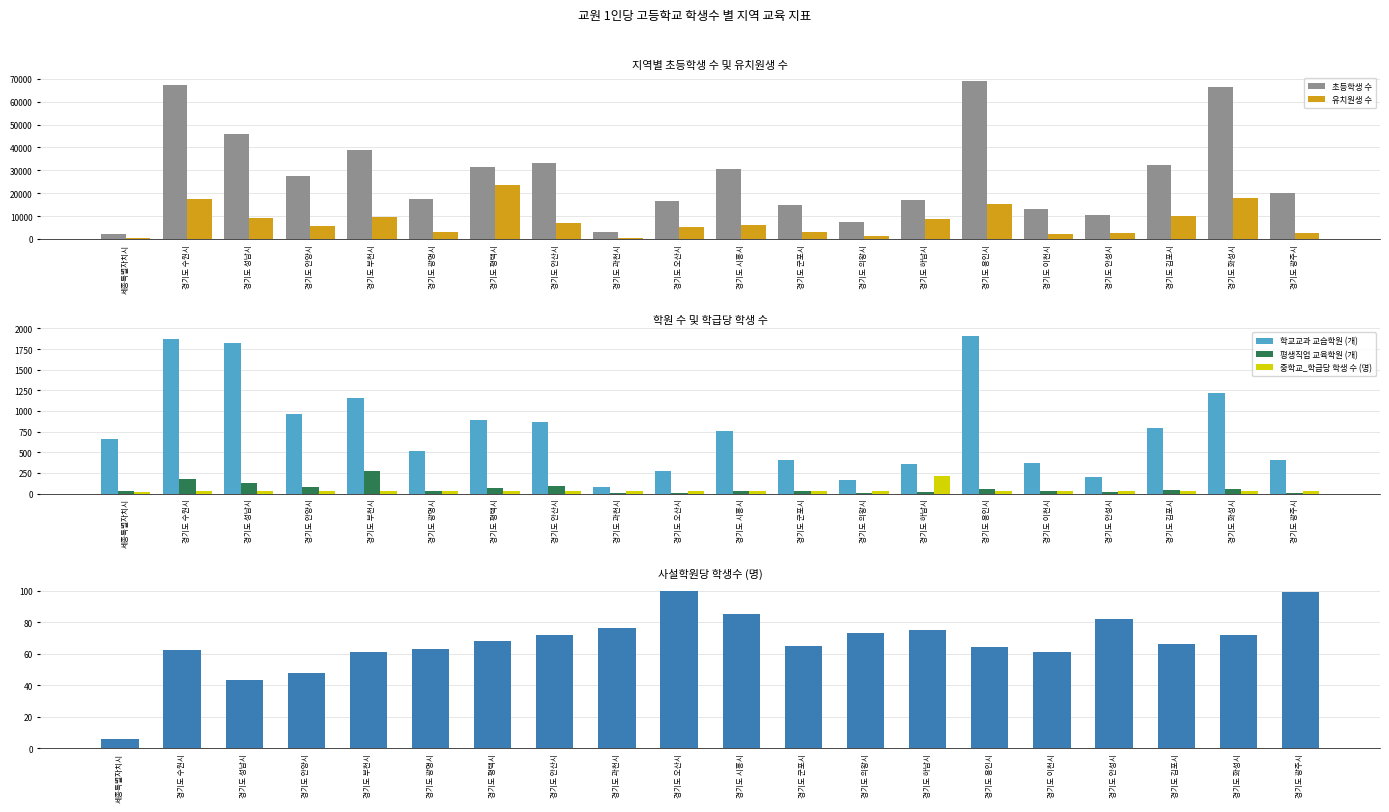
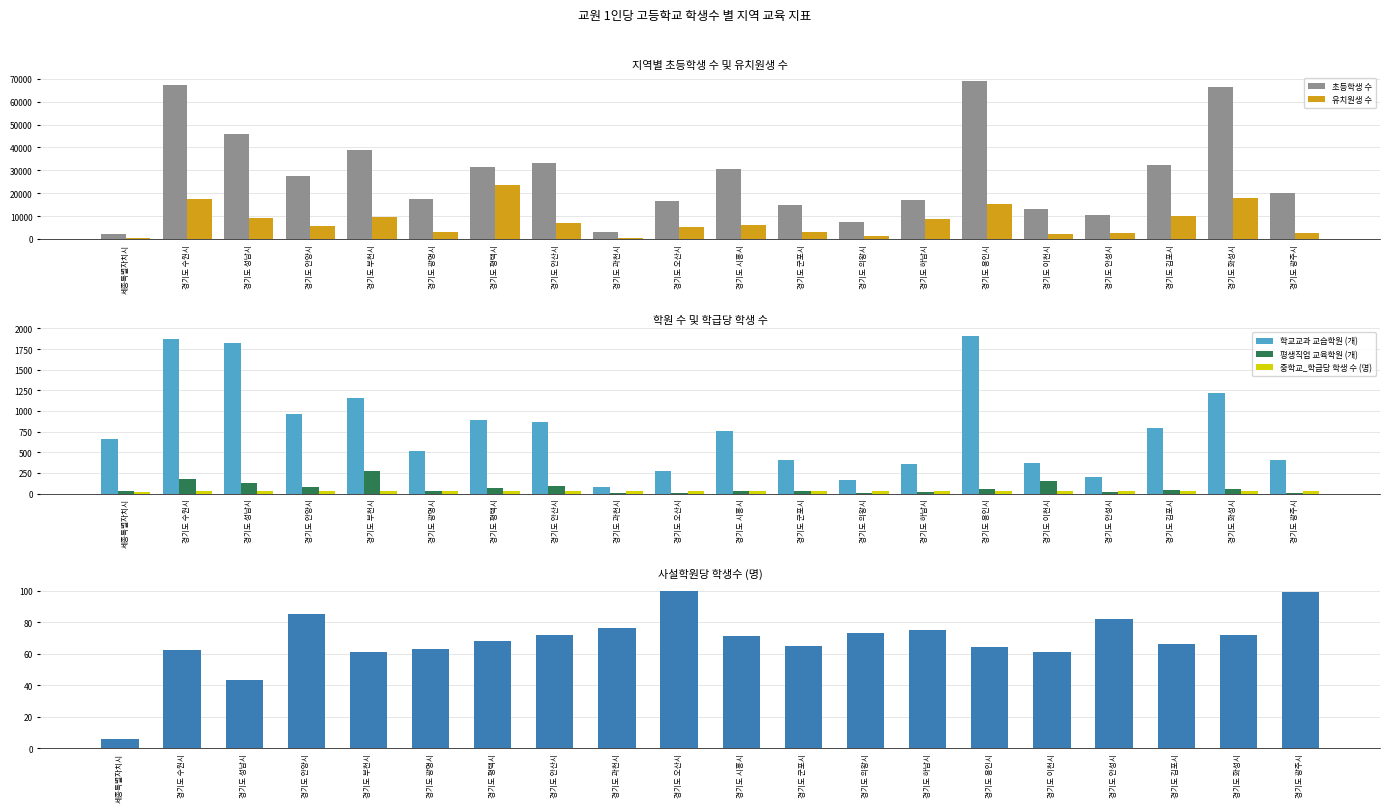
학원 수 및 학급당 학생 수, 중학교_학급당 학생 수 (명), 경기도 하남시: 200 -> 0
학원 수 및 학급당 학생 수, 평생직업 교육학원 (개), 경기도 이천시: 0 -> 100
사설학원당 학생수 (명), 경기도 안양시: 48 -> 85
사설학원당 학생수 (명), 경기도 시흥시: 85 -> 71
